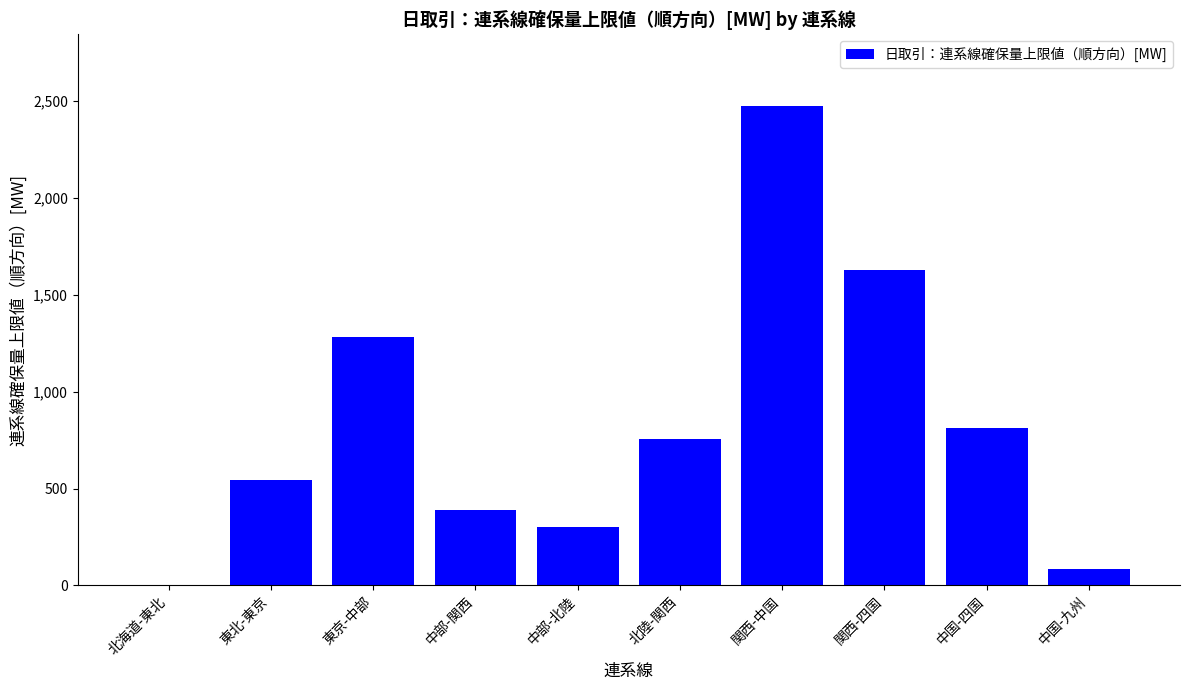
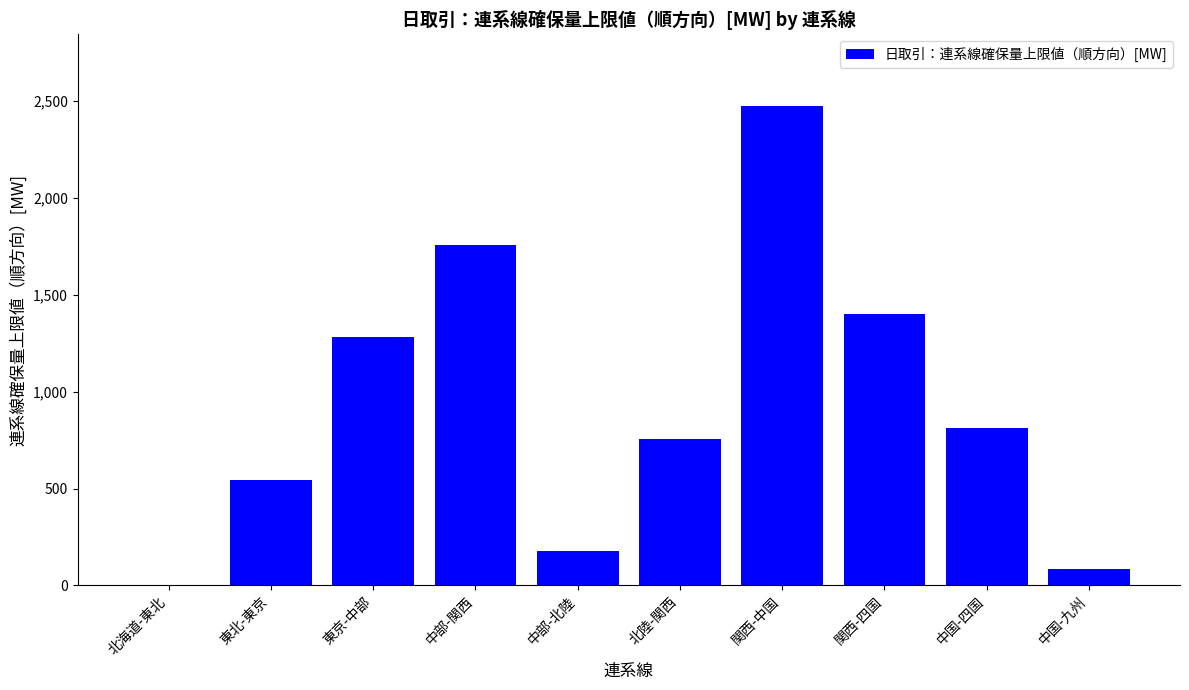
中部-関西: 390 -> 1,760
中部-北陸: 300 -> 180
関西-四国: 1,630 -> 1,400
